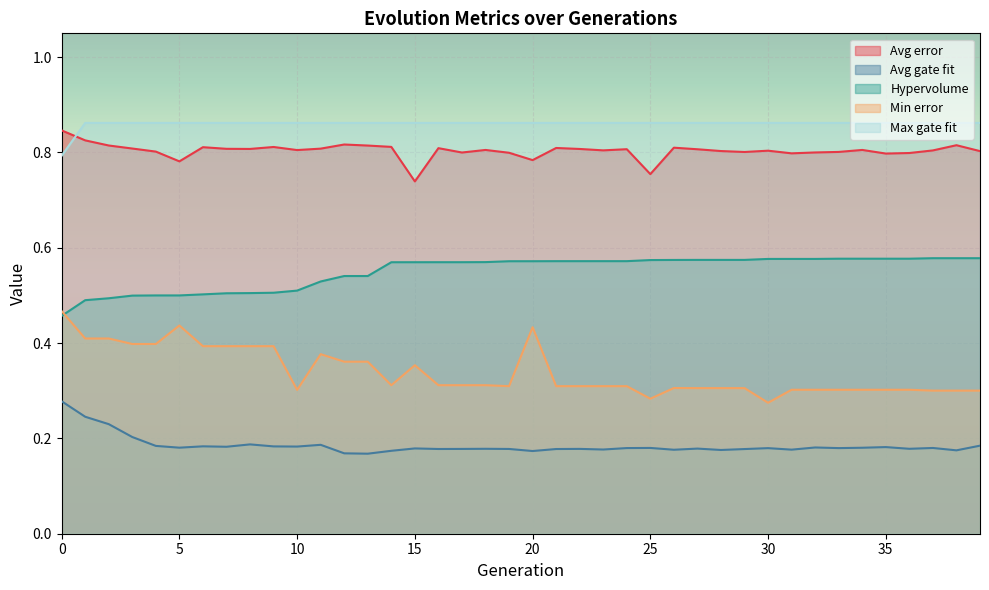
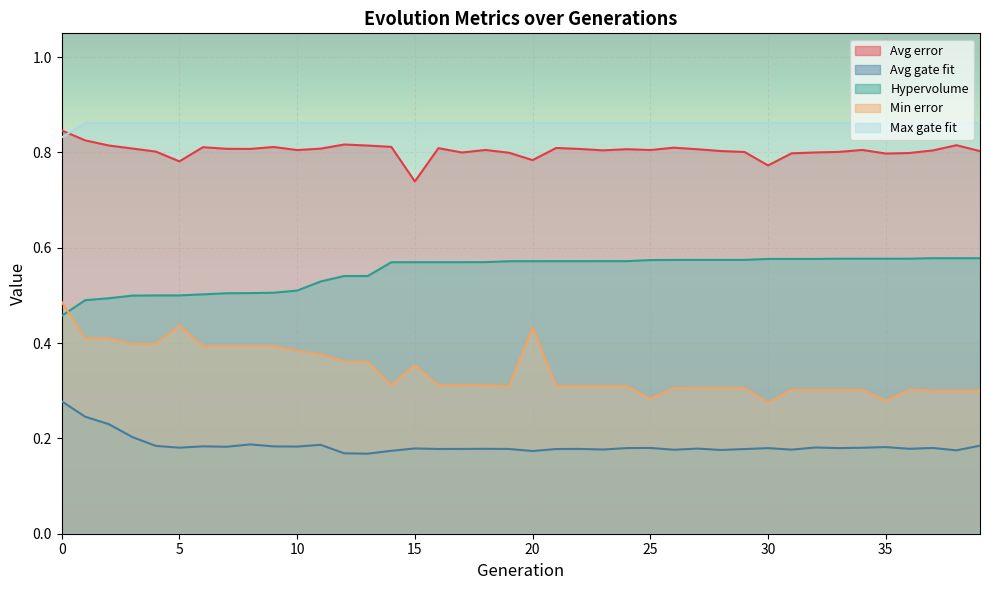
Min error, 0: 0.47 -> 0.49
Max gate fit, 0: 0.79 -> 0.83
Min error, 10: 0.30 -> 0.38
Avg error, 25: 0.75 -> 0.81
Avg error, 30: 0.80 -> 0.77
Min error, 35: 0.30 -> 0.28
